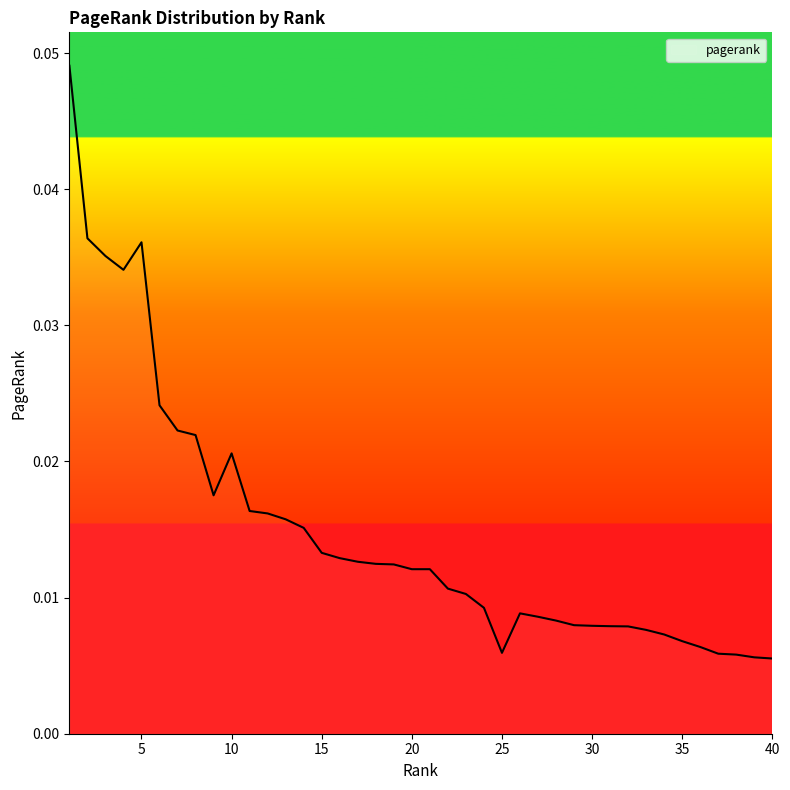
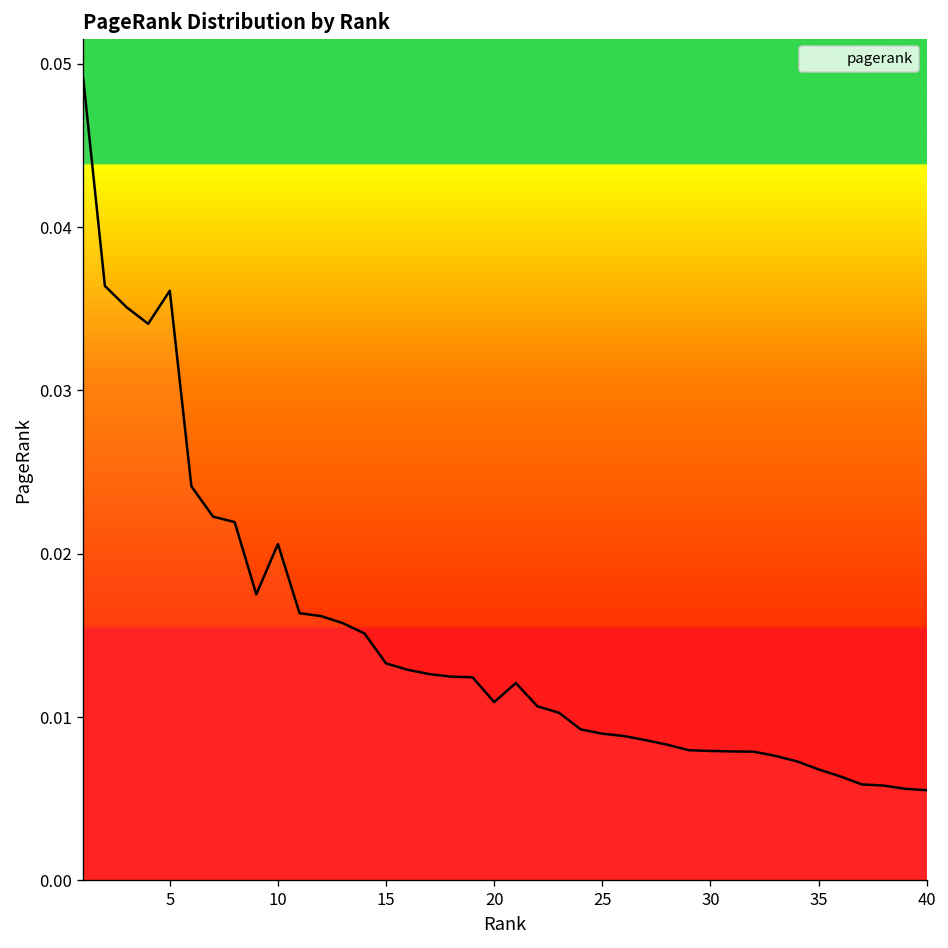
20: 0.0121 -> 0.0109
25: 0.0059 -> 0.0090
